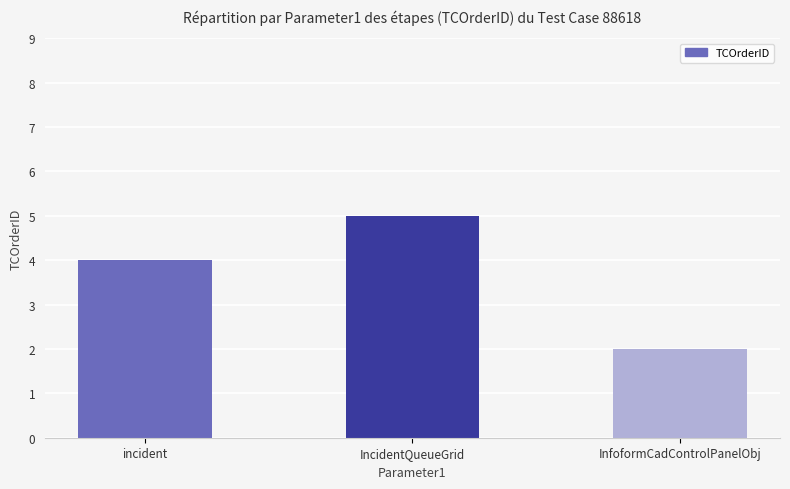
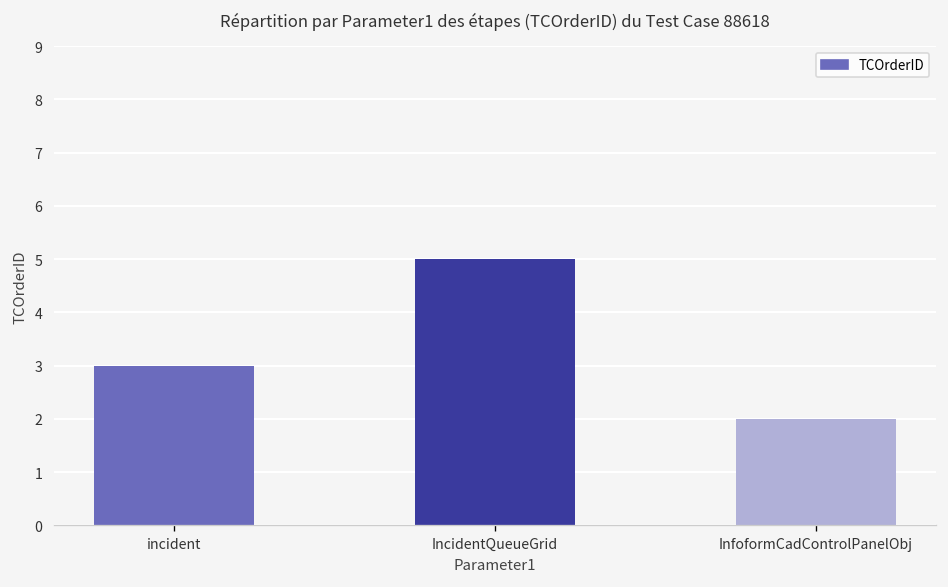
incident: 4 -> 3
